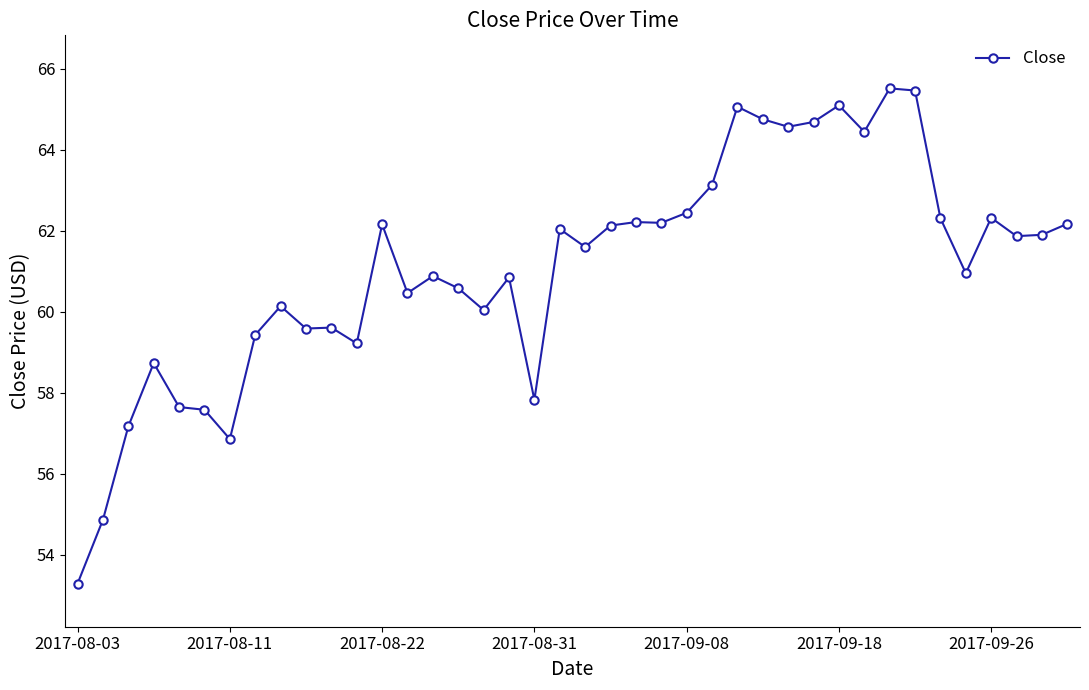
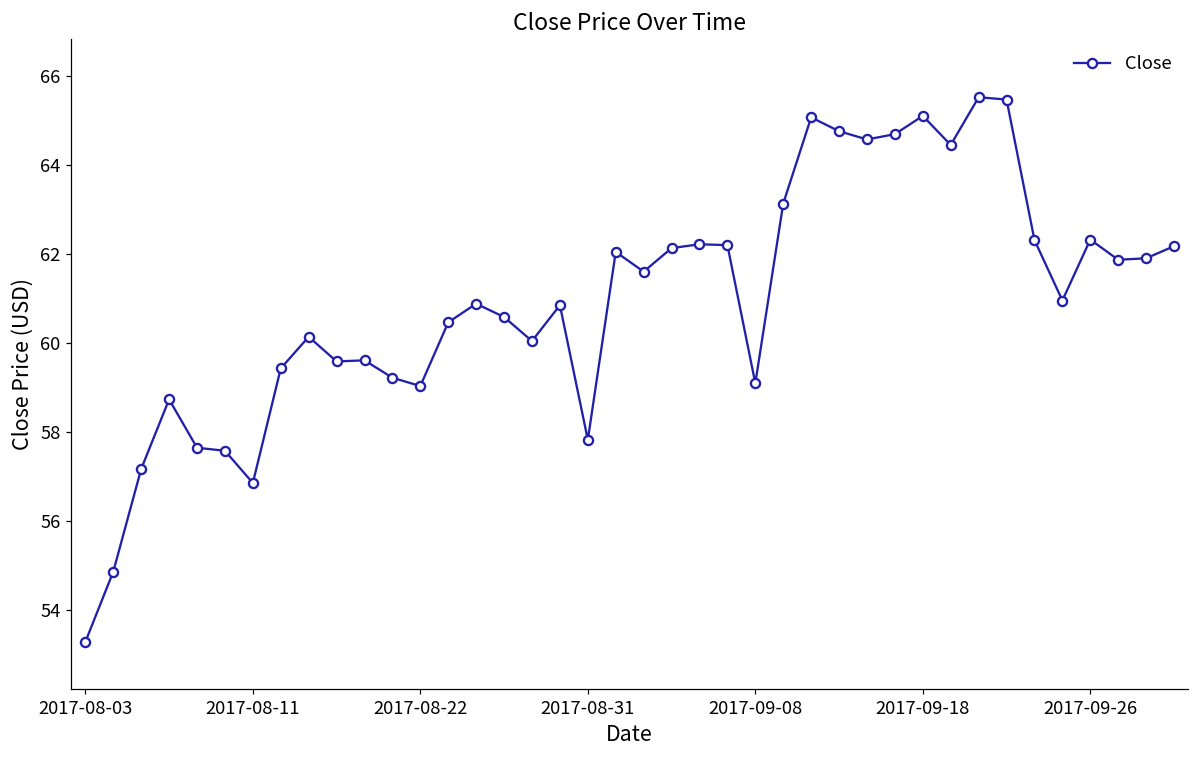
2017-08-22: 62.2 -> 59.0
2017-09-08: 62.4 -> 59.1
